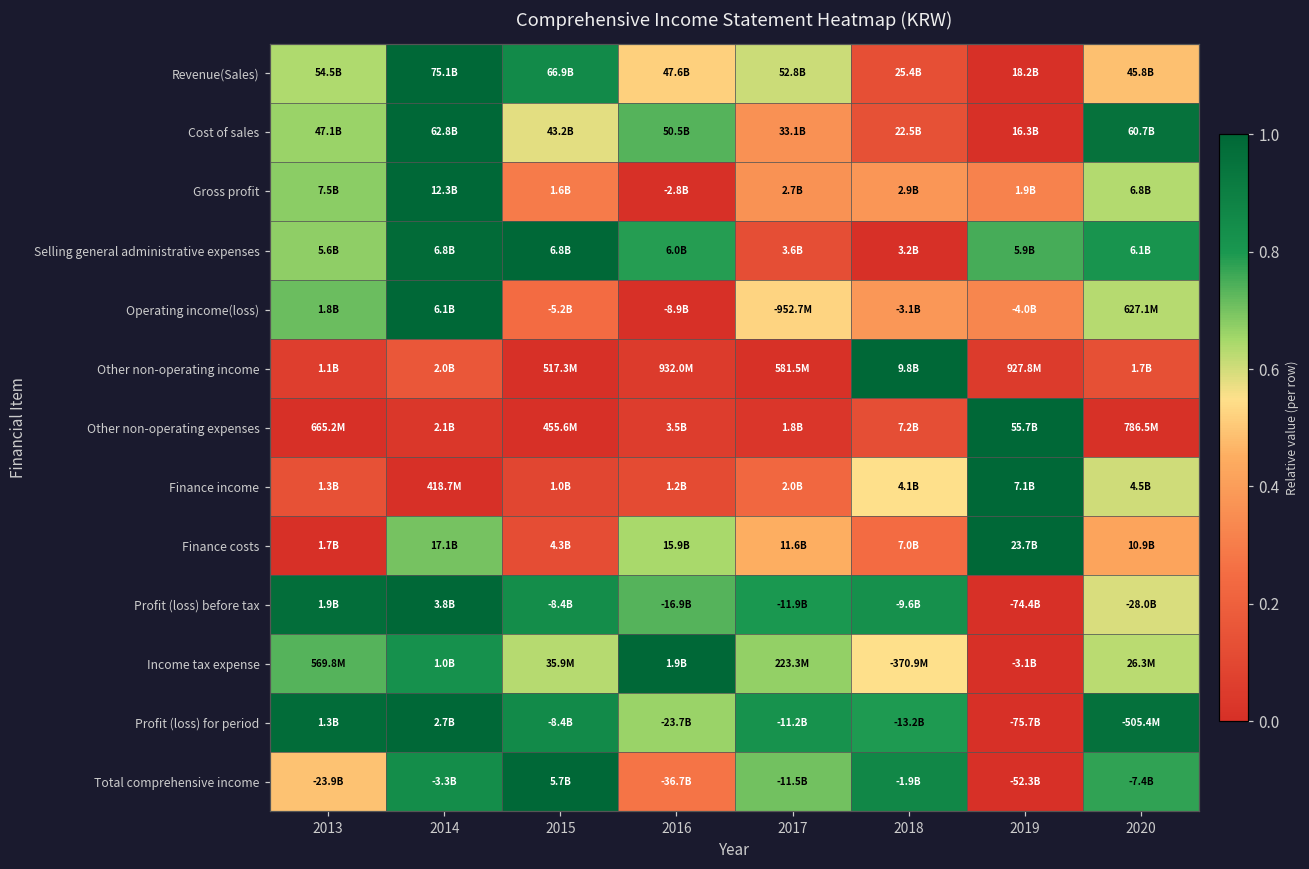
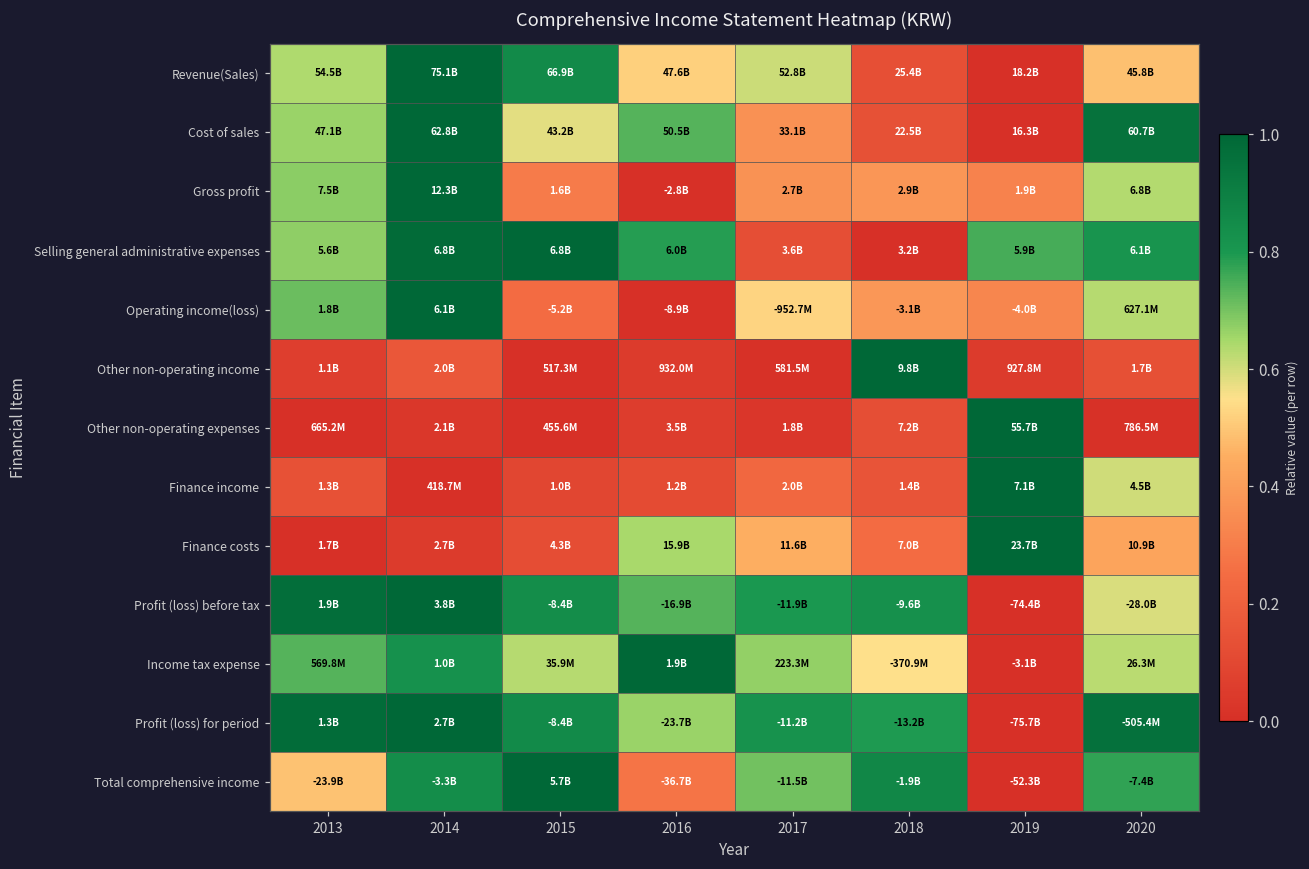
Finance income, 2018: 4.1B -> 1.4B
Finance costs, 2014: 17.1B -> 2.7B
